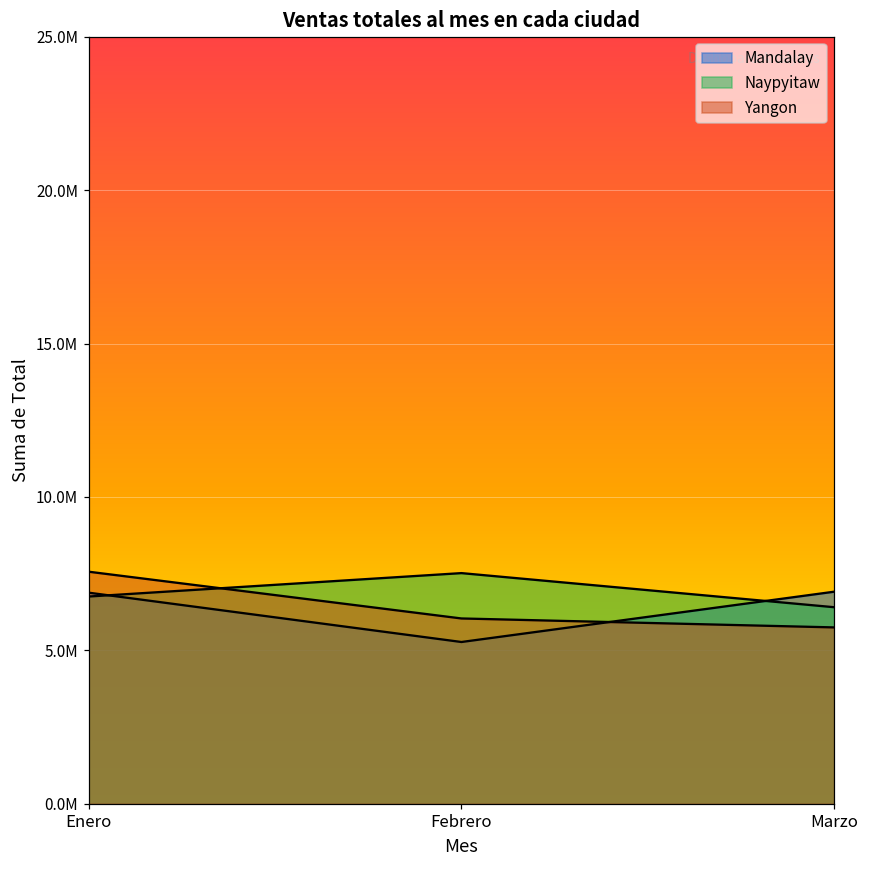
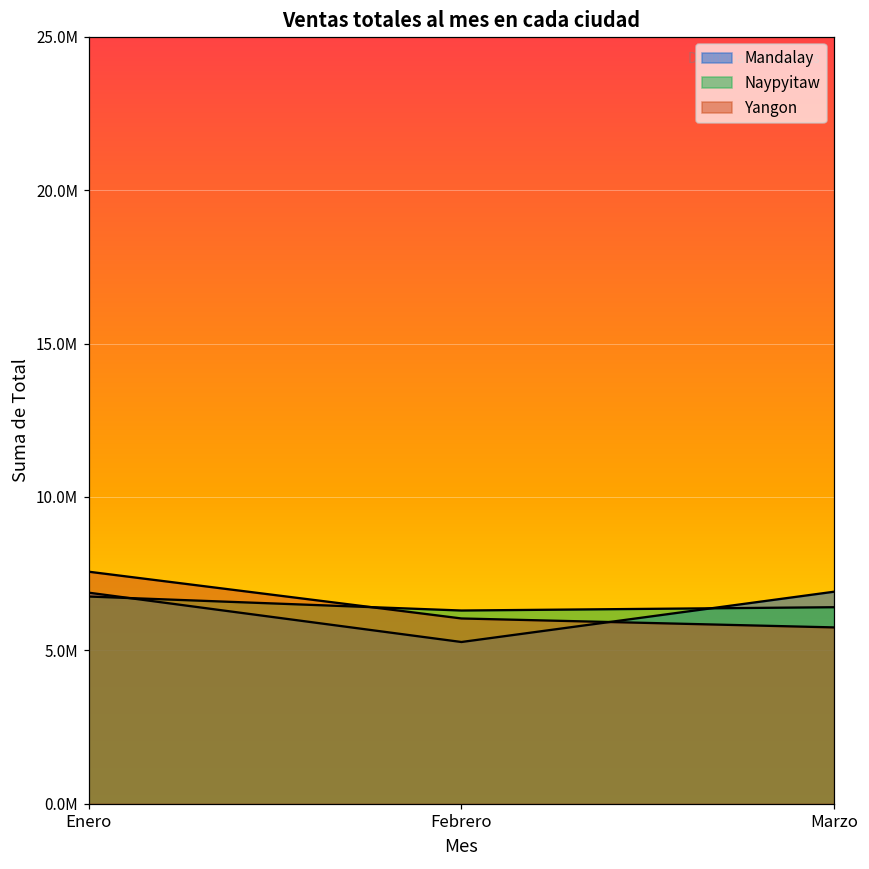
Naypyitaw, Febrero: 7500000 -> 6300000
